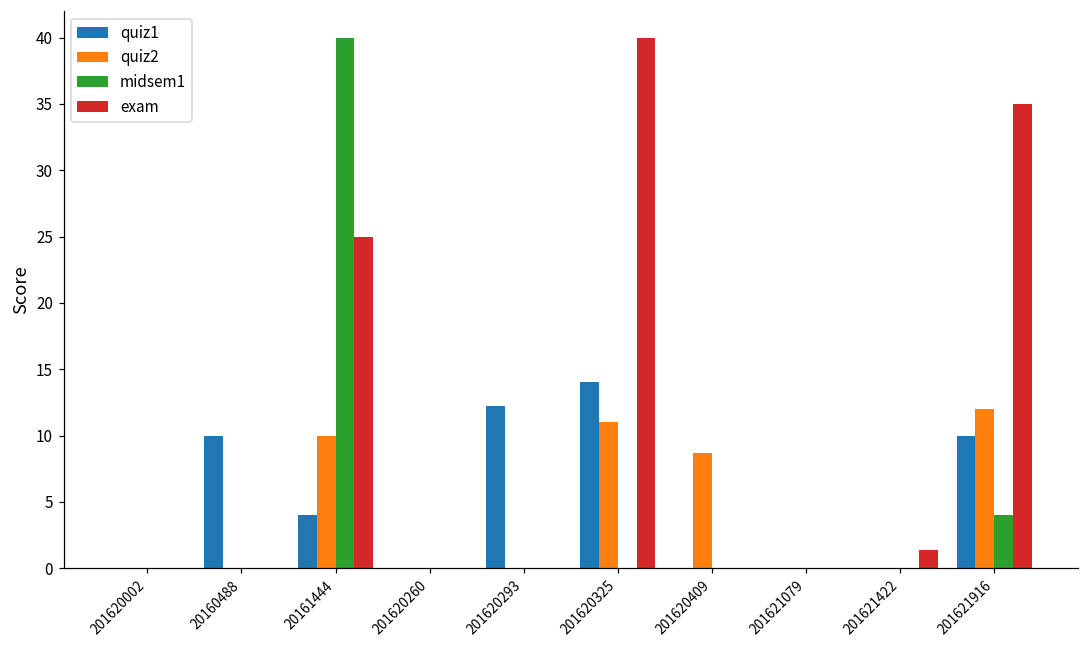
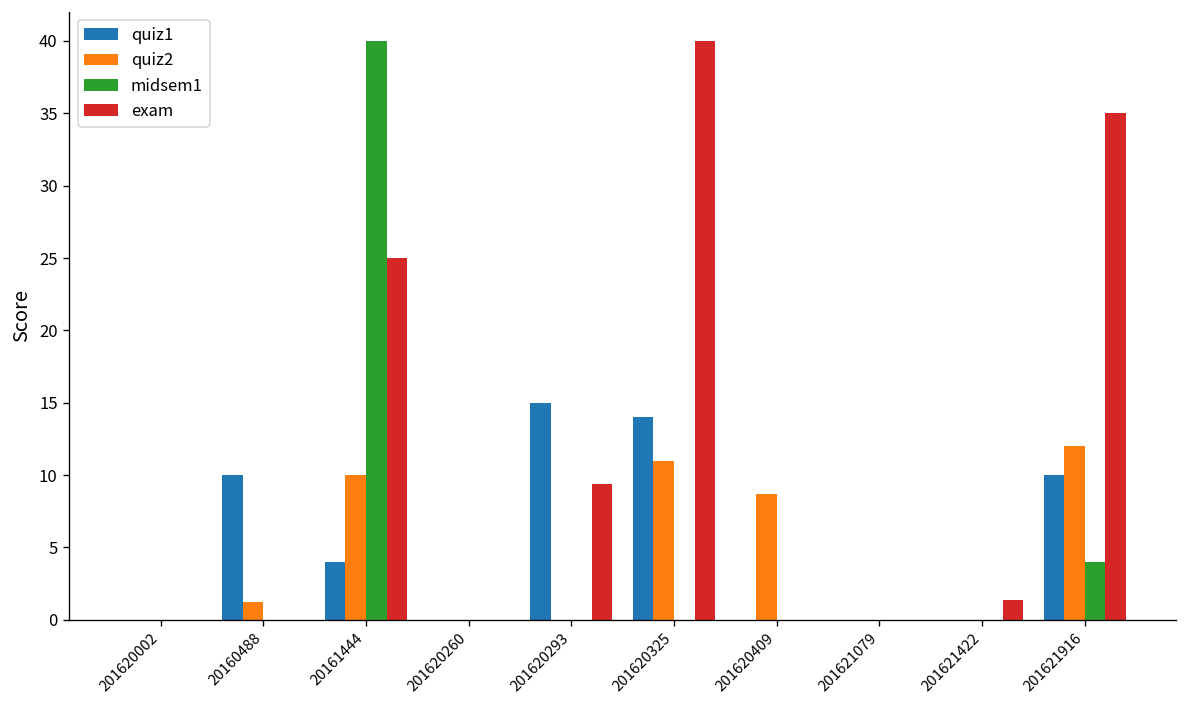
quiz2, 20160488: 0.0 -> 1.2
quiz1, 201620293: 12.2 -> 15.0
exam, 201620293: 0.0 -> 9.4
